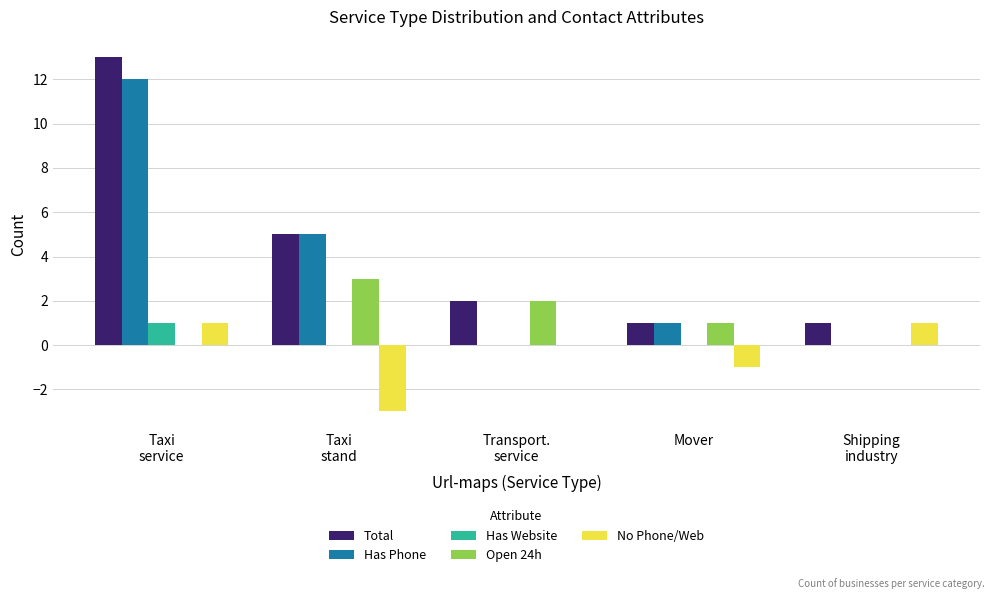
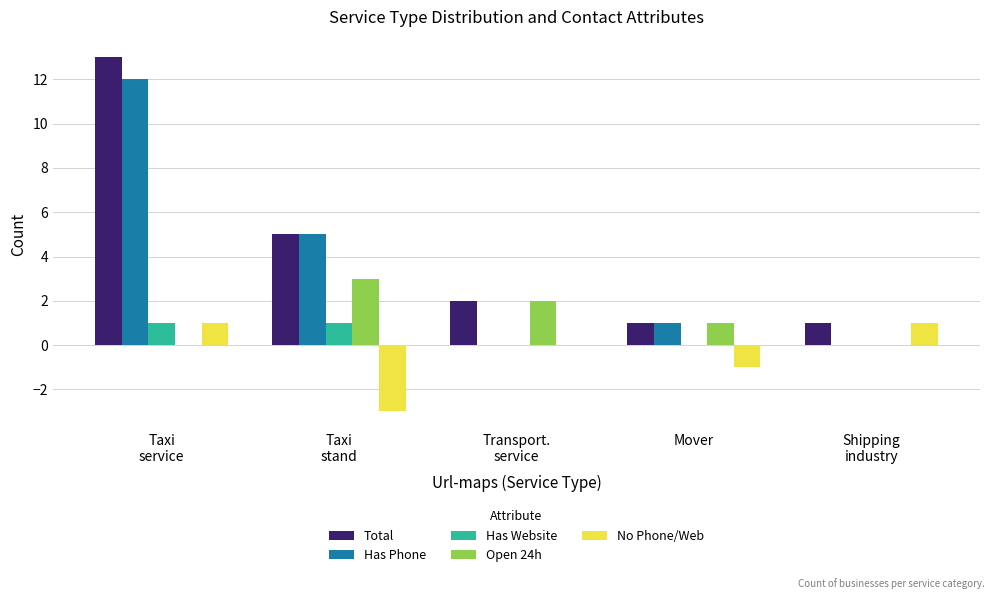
Has Website, Taxi stand: 0 -> 1
